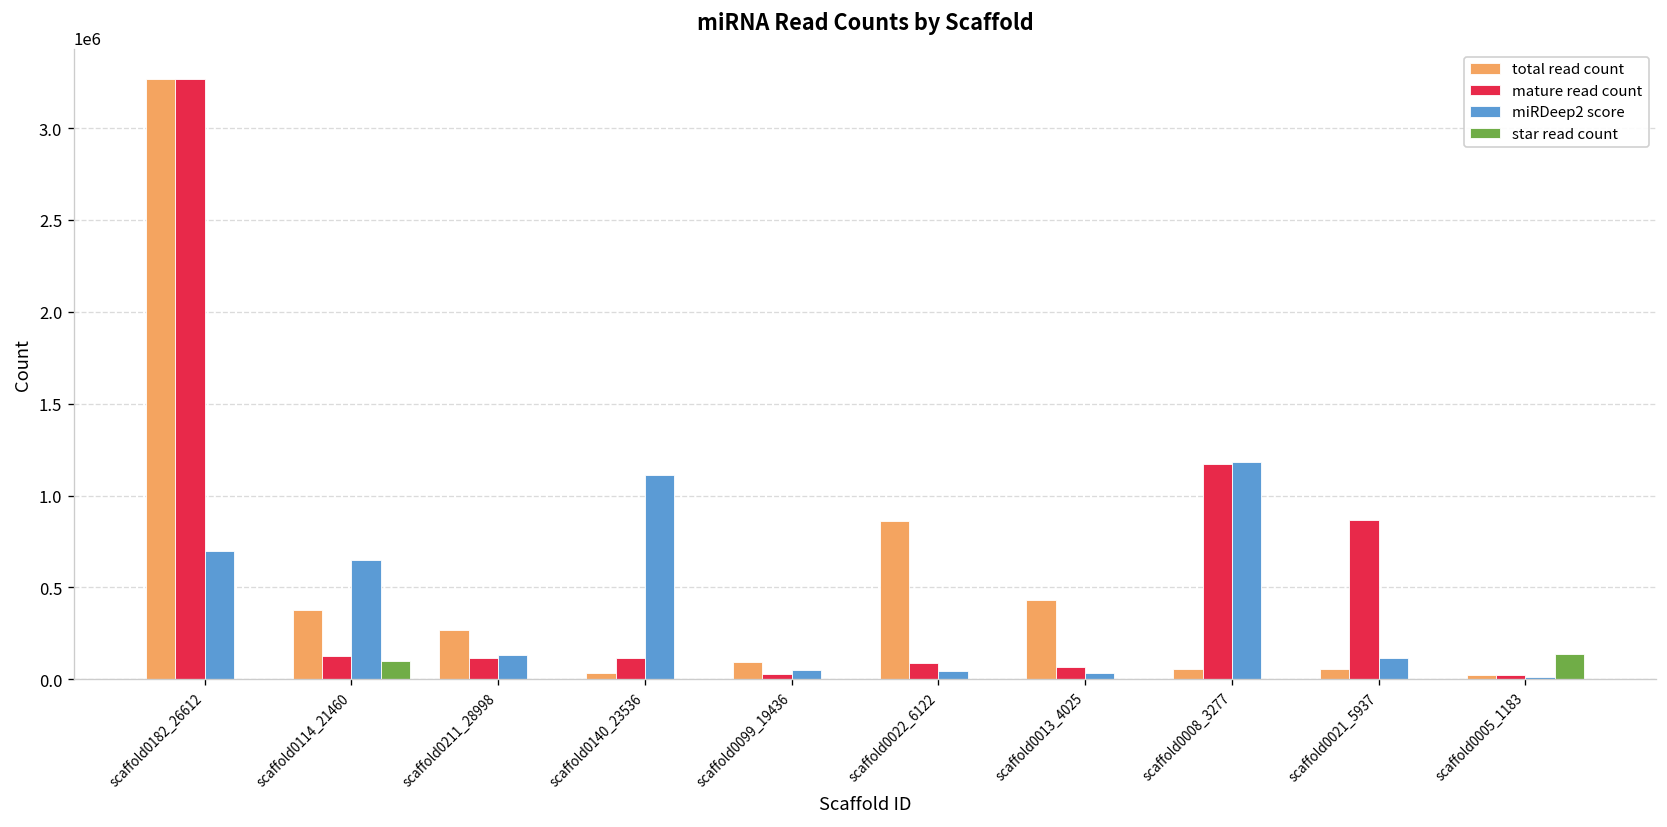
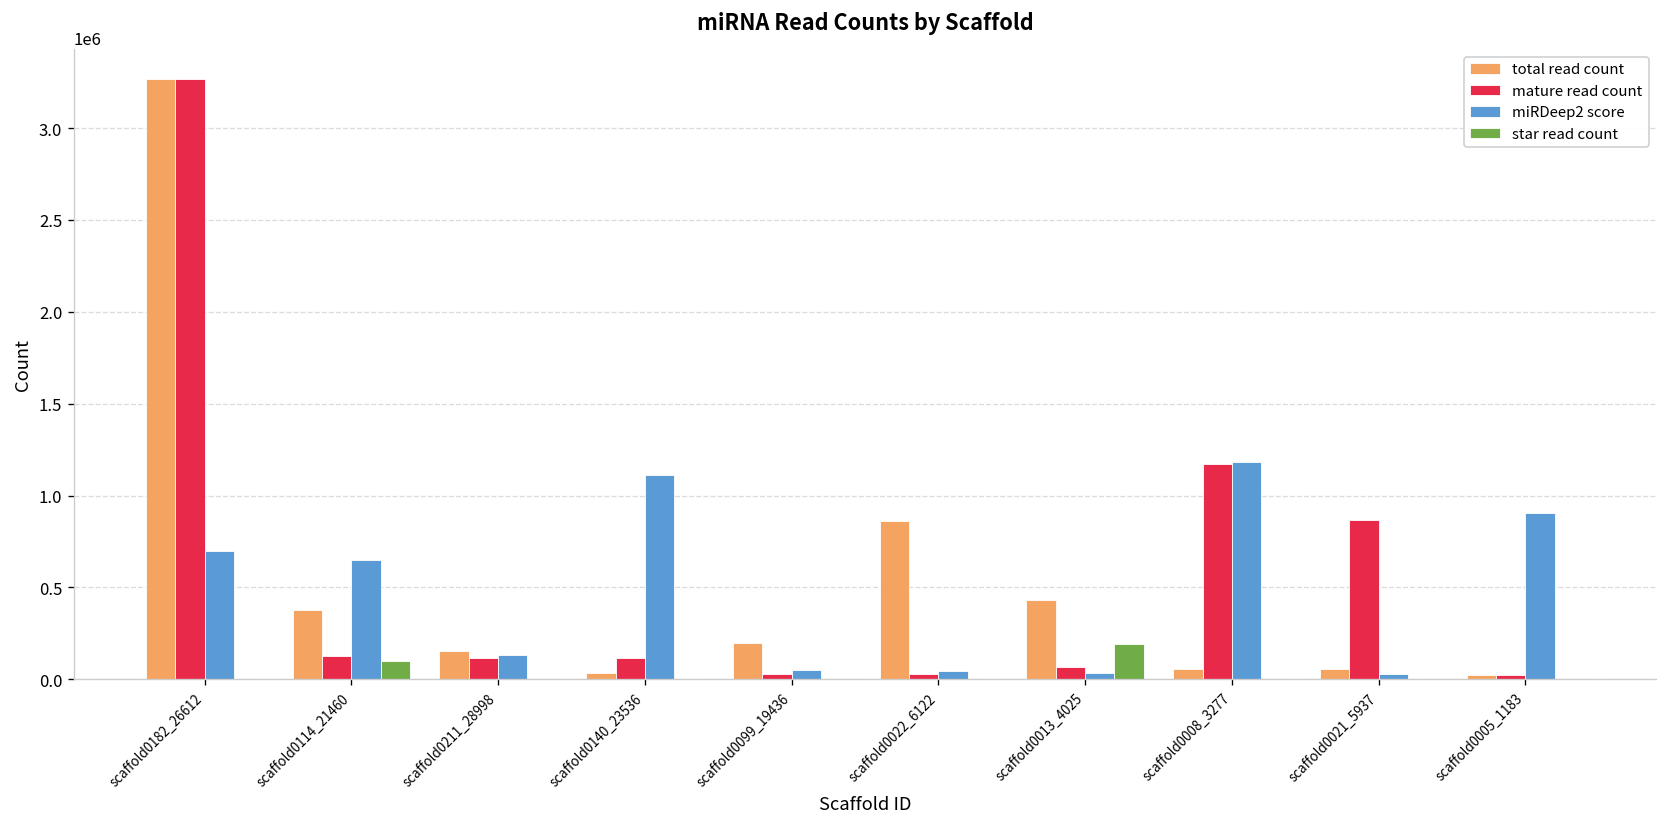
total read count, scaffold0211_28998: 270000 -> 160000
total read count, scaffold0099_19436: 100000 -> 200000
mature read count, scaffold0022_6122: 90000 -> 30000
star read count, scaffold0013_4025: 0 -> 190000
miRDeep2 score, scaffold0021_5937: 110000 -> 30000
miRDeep2 score, scaffold0005_1183: 10000 -> 900000
star read count, scaffold0005_1183: 140000 -> 0
